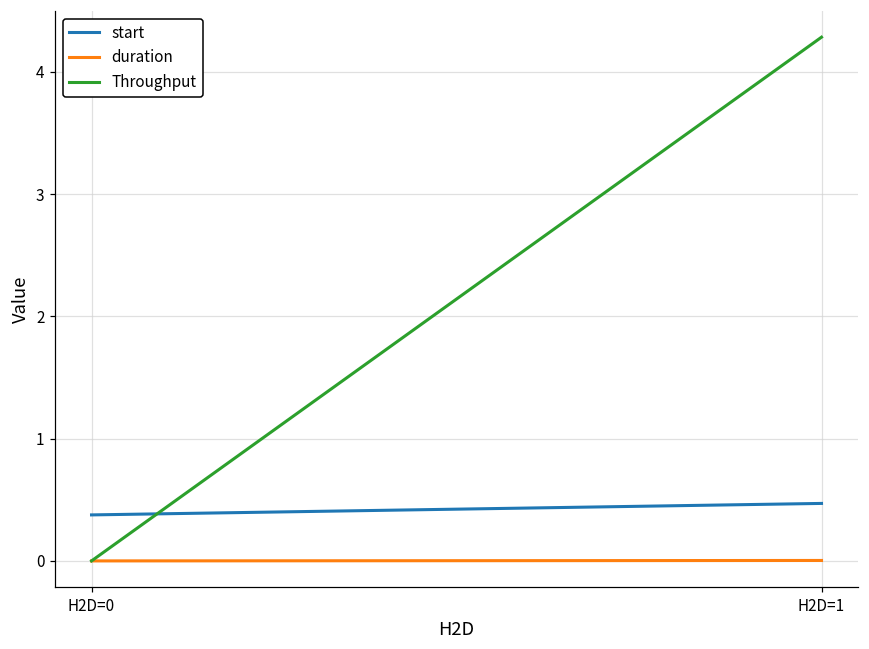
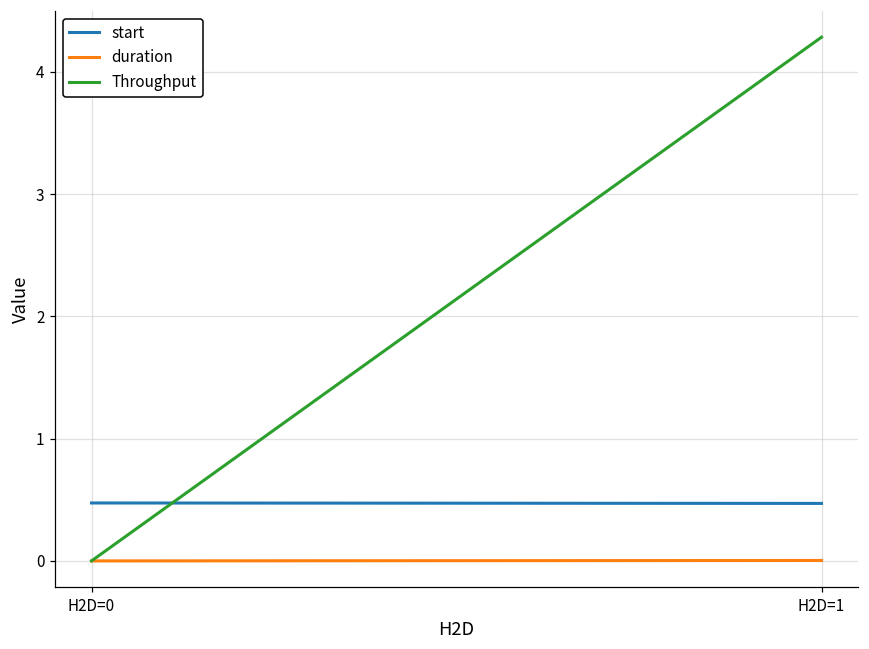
start, H2D=0: 0.38 -> 0.47
